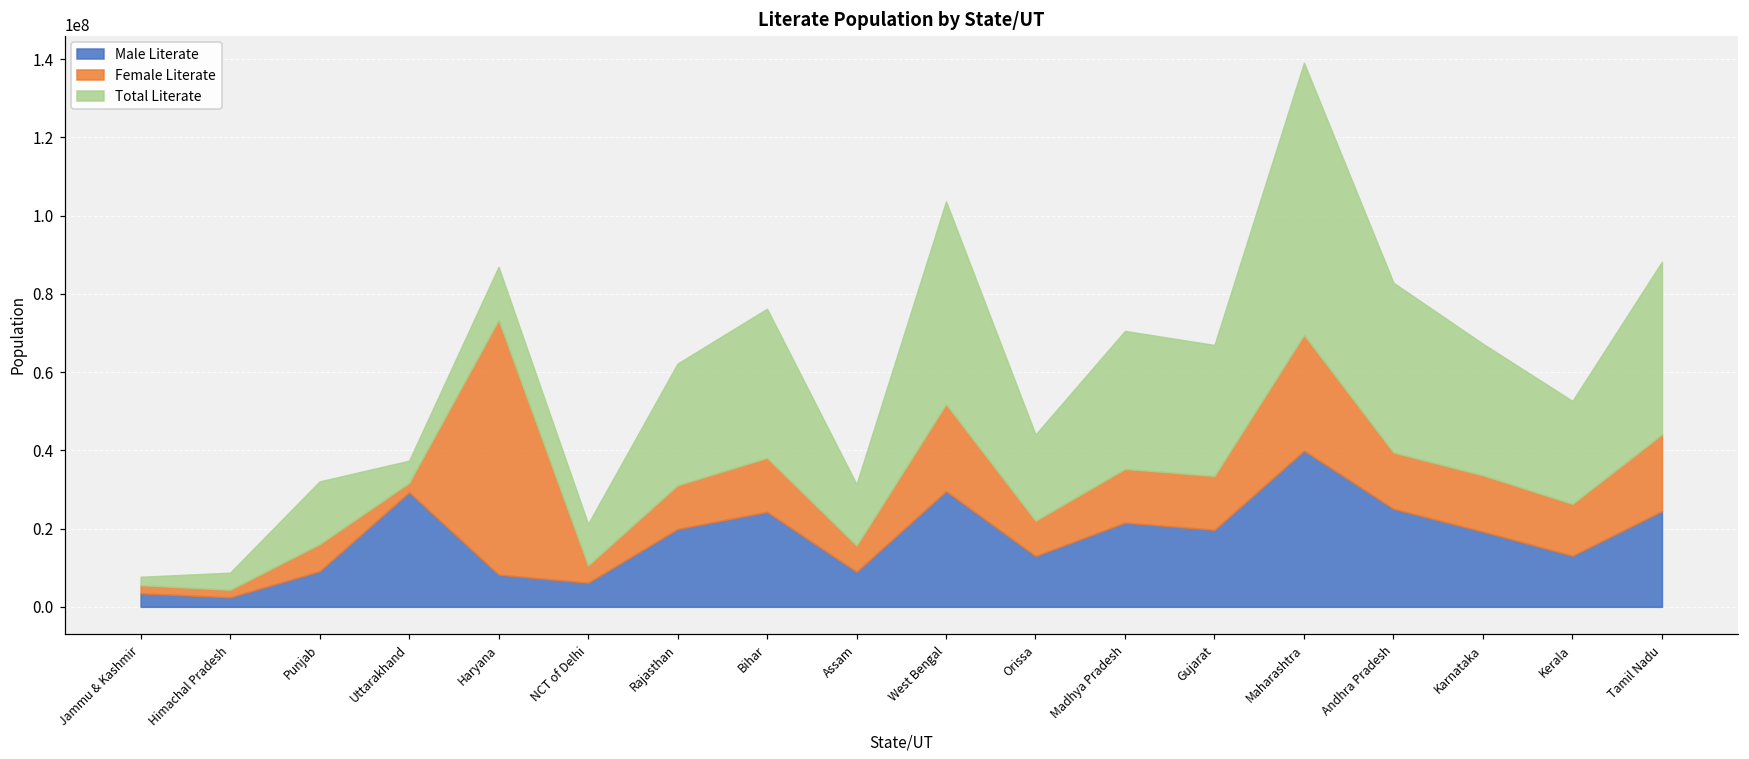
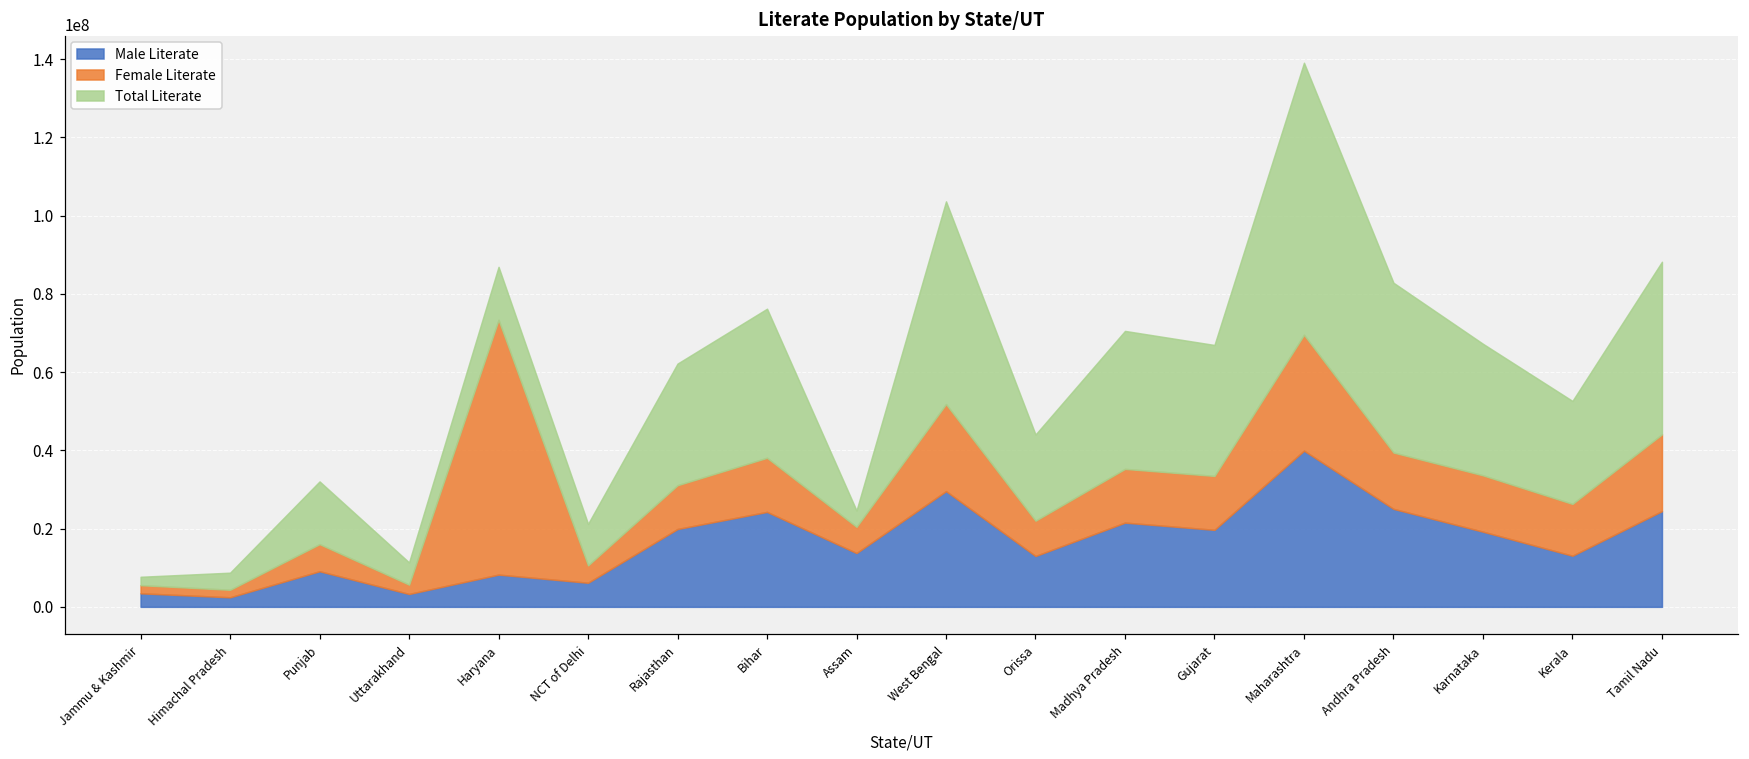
Male Literate, Uttarakhand: 29000000 -> 3000000
Male Literate, Assam: 9000000 -> 14000000
Total Literate, Assam: 16000000 -> 4000000
